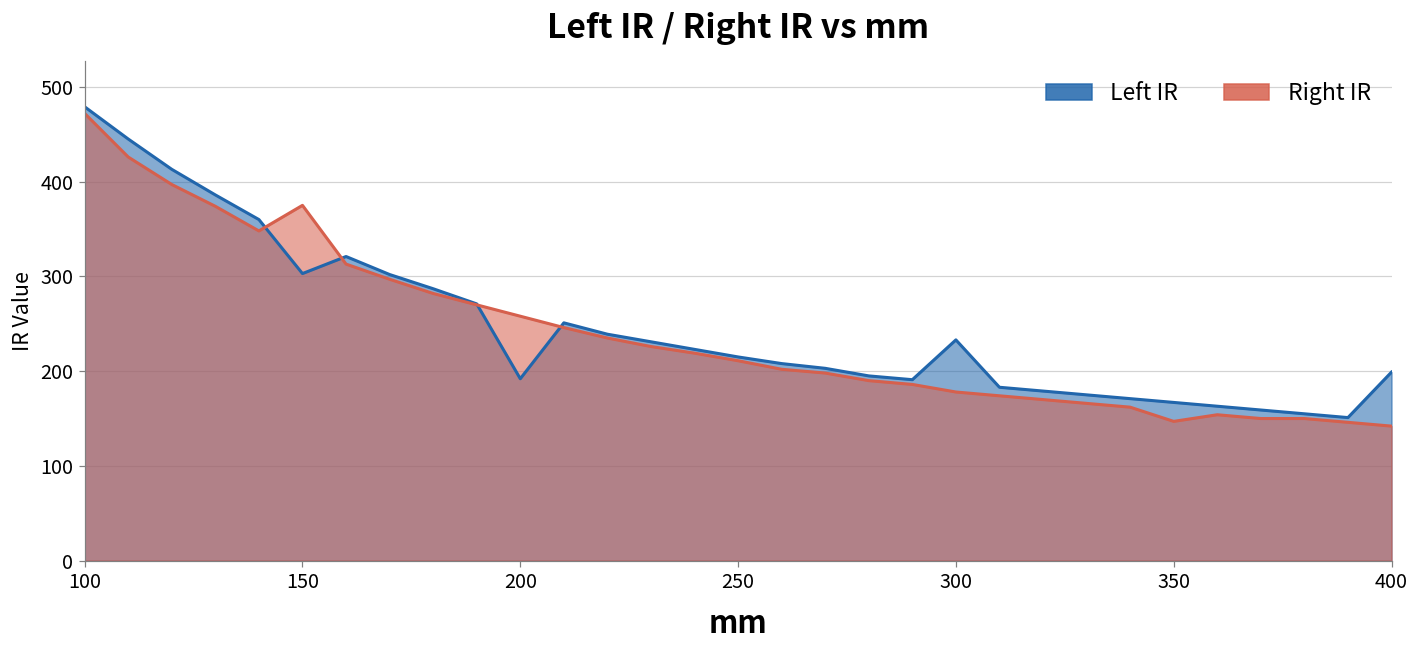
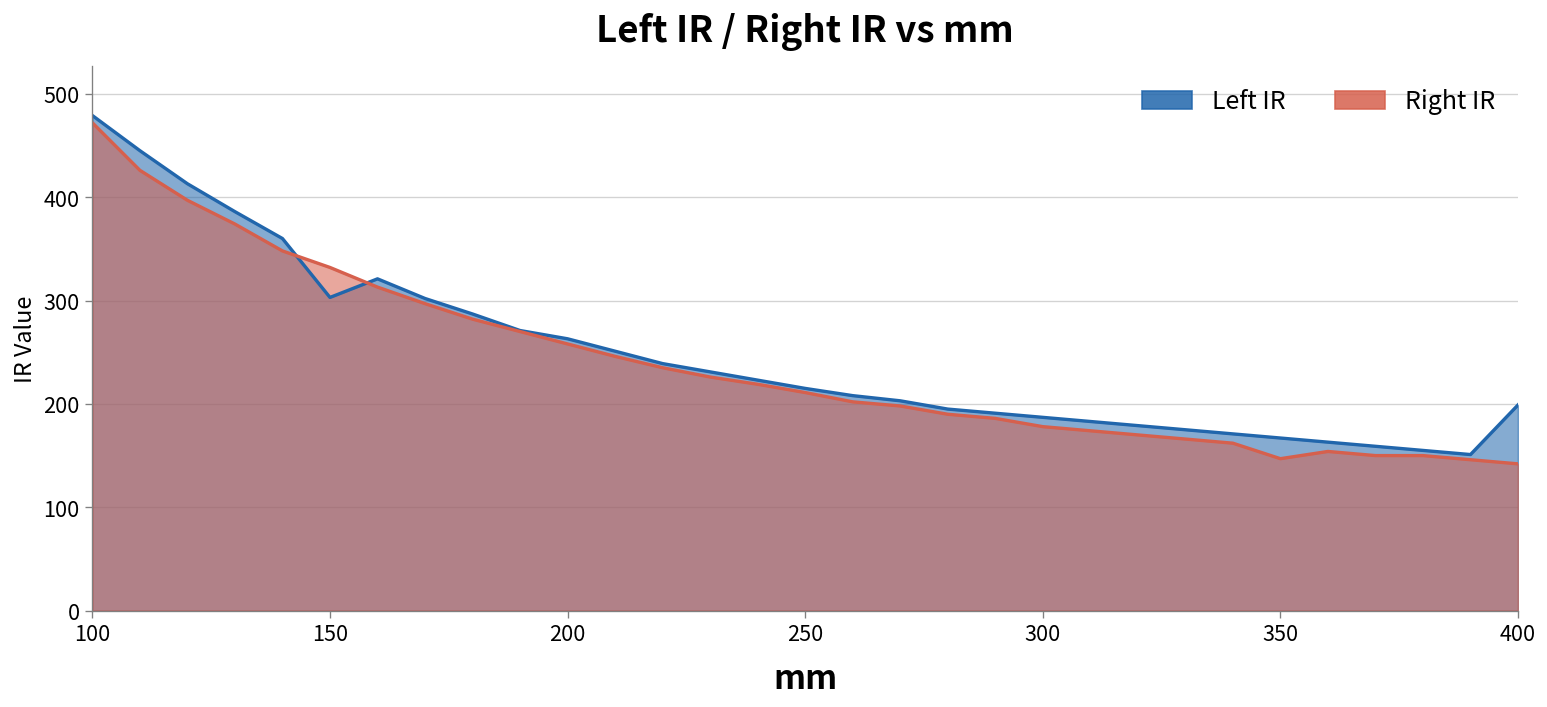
Right IR, 150: 380 -> 330
Left IR, 200: 190 -> 260
Left IR, 300: 230 -> 190
